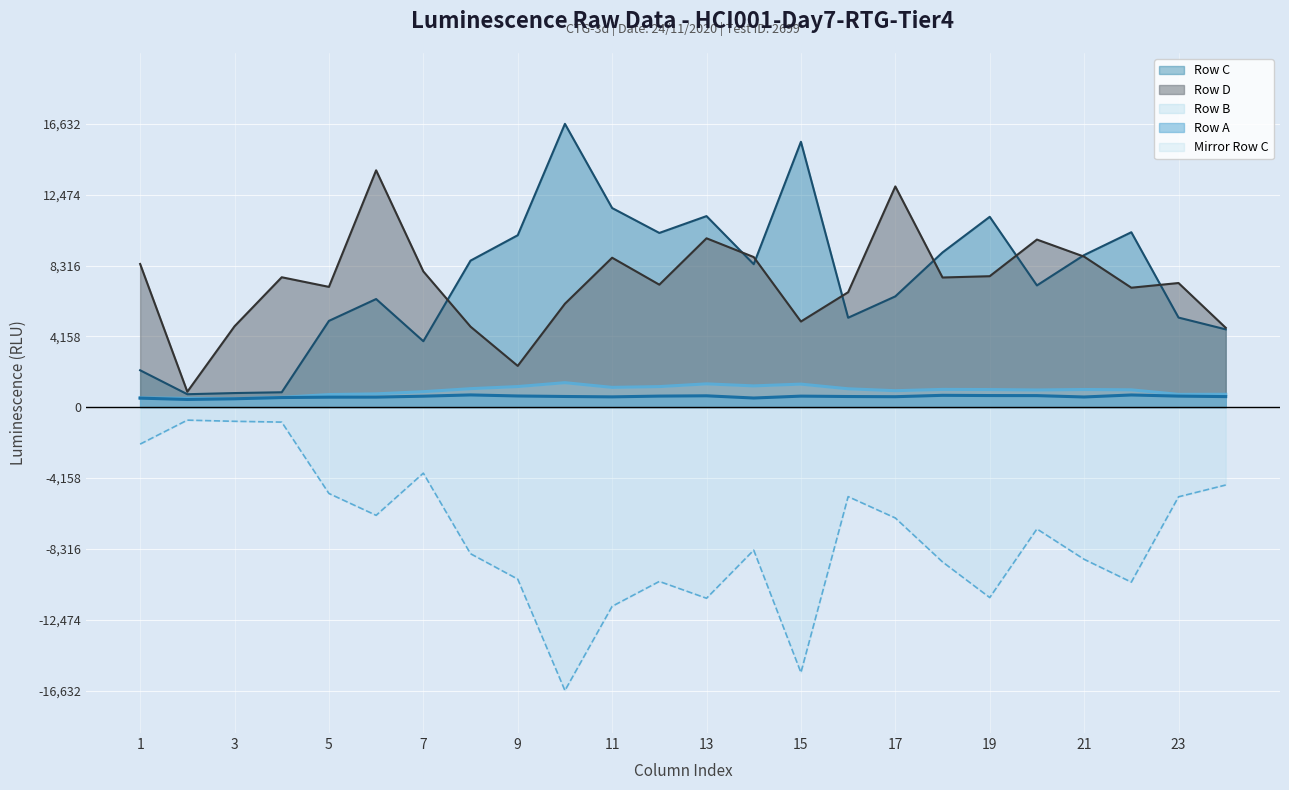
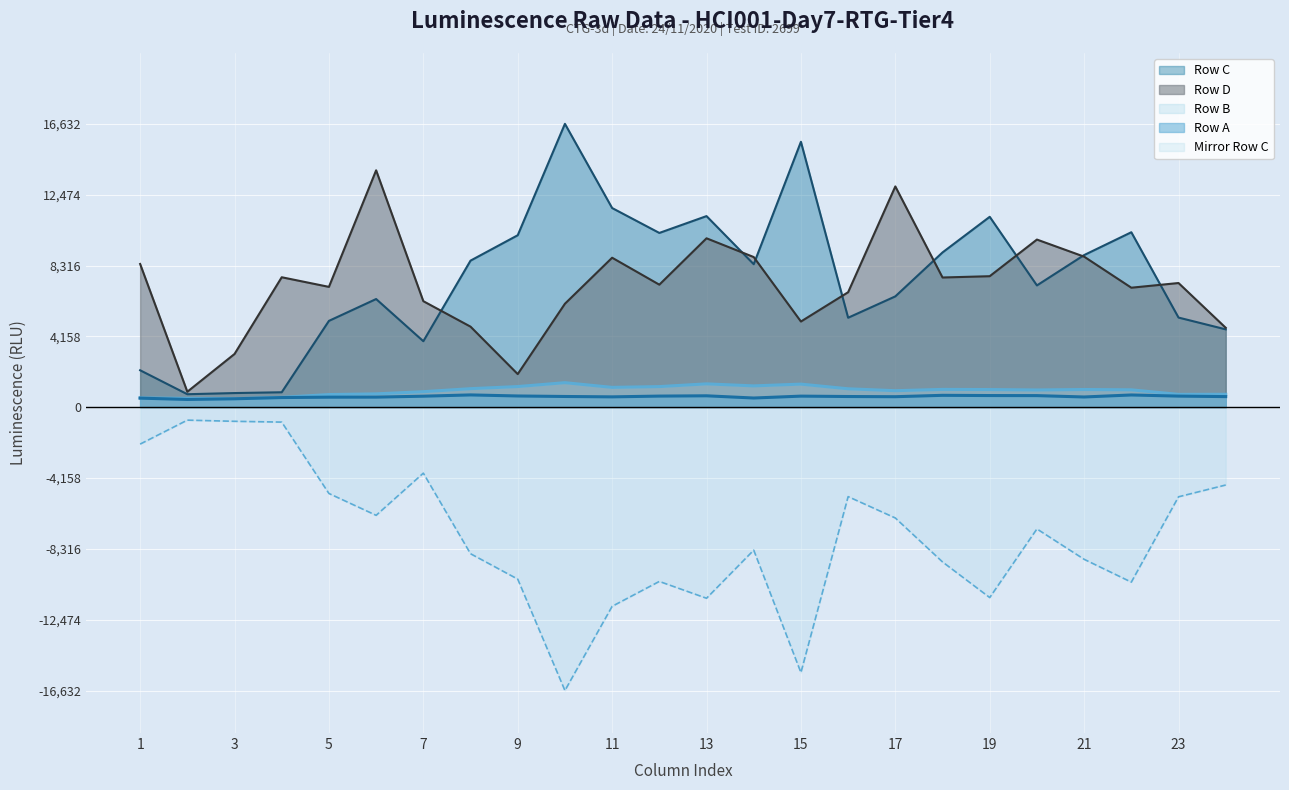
Row D, 3: 4,700 -> 3,100
Row D, 7: 8,000 -> 6,200
Row D, 9: 2,400 -> 1,900
